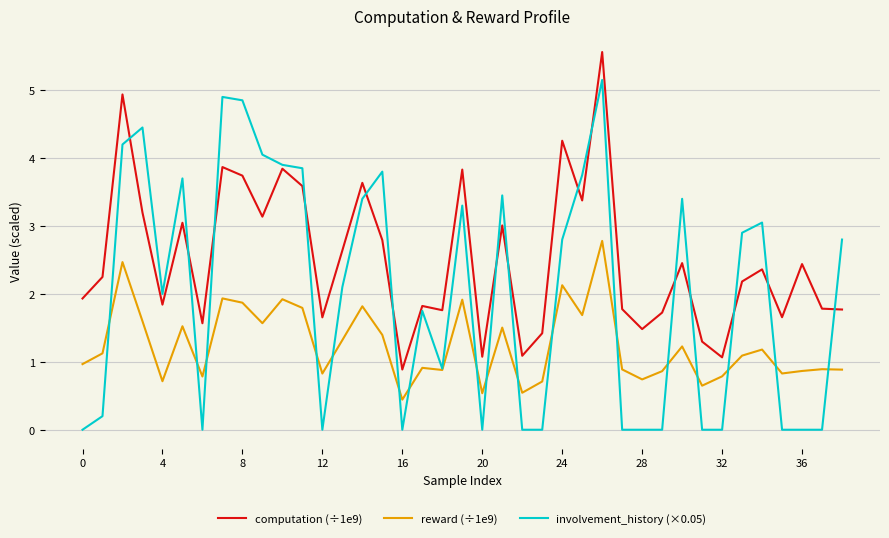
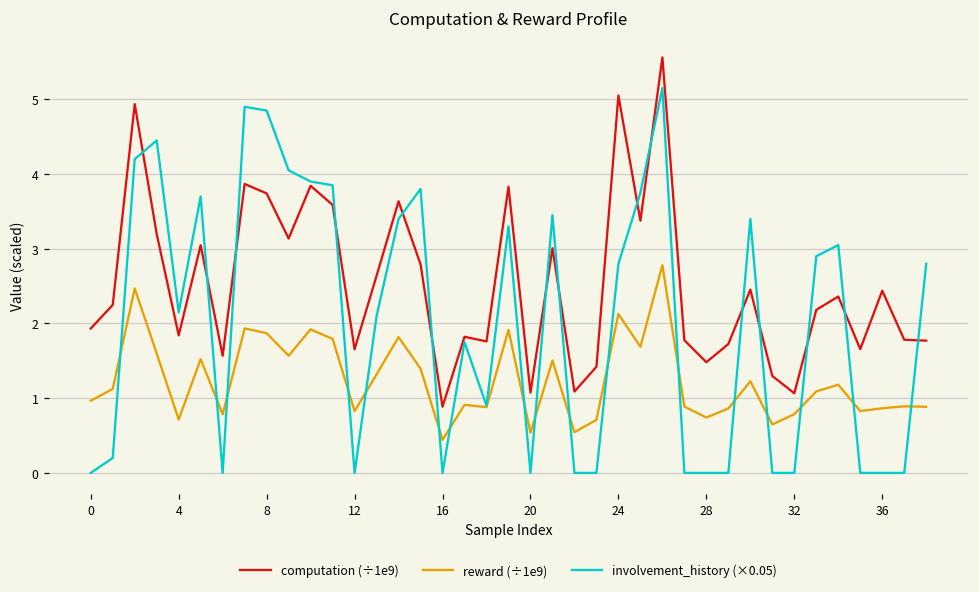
involvement_history (×0.05), 4: 2.0 -> 2.2
computation (÷1e9), 24: 4.3 -> 5.1
